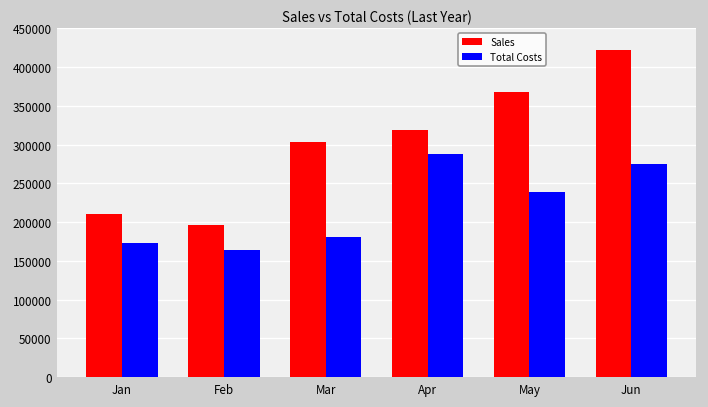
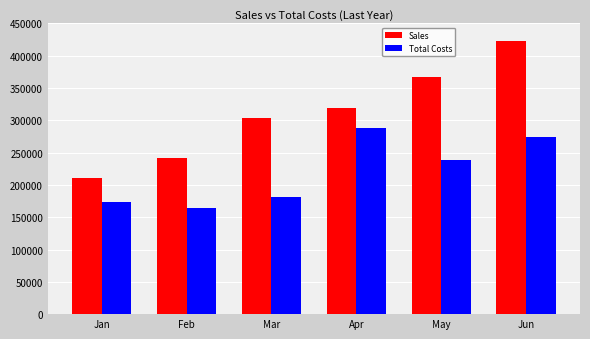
Sales, Feb: 200000 -> 240000
